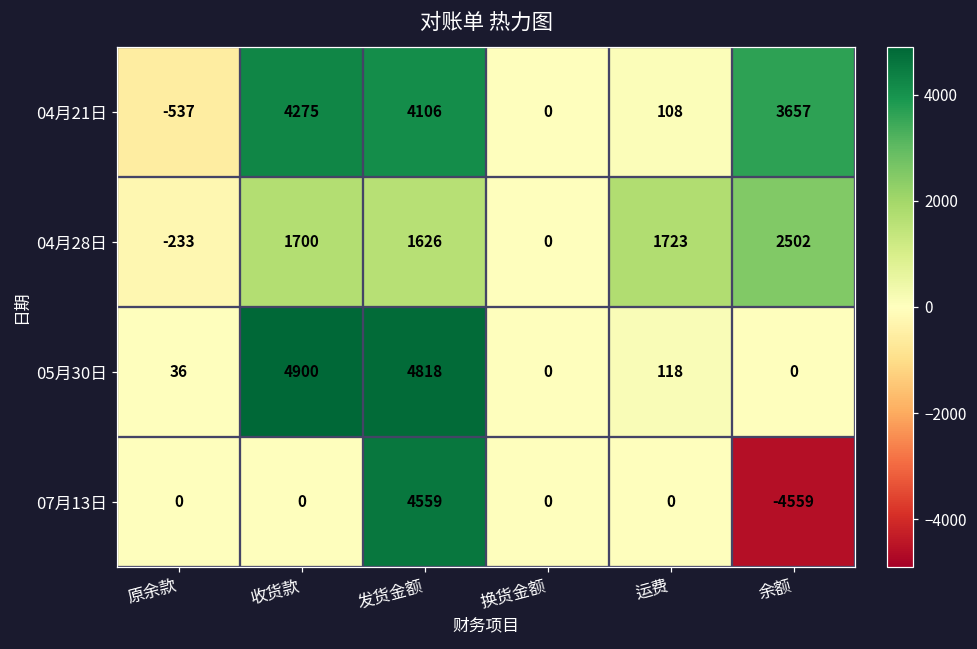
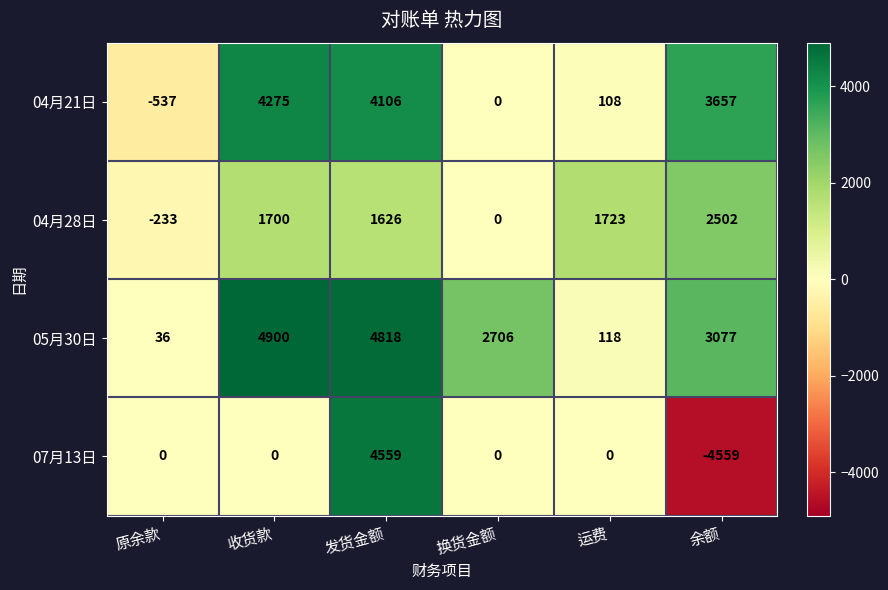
05月30日, 换货金额: 0 -> 2706
05月30日, 余额: 0 -> 3077
